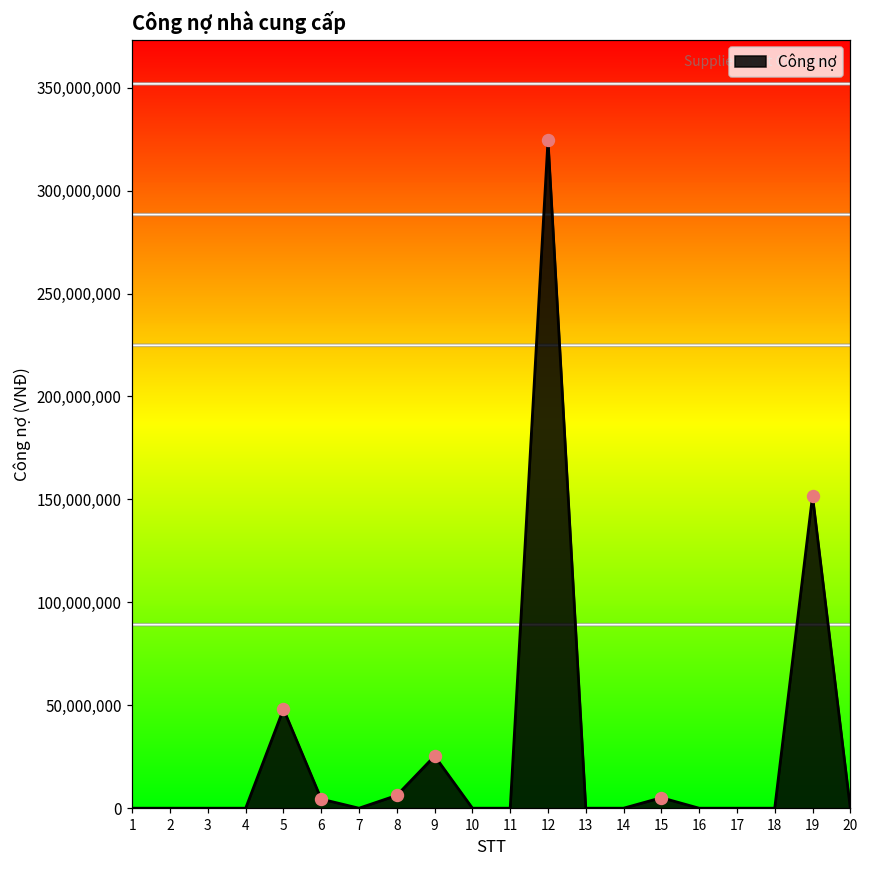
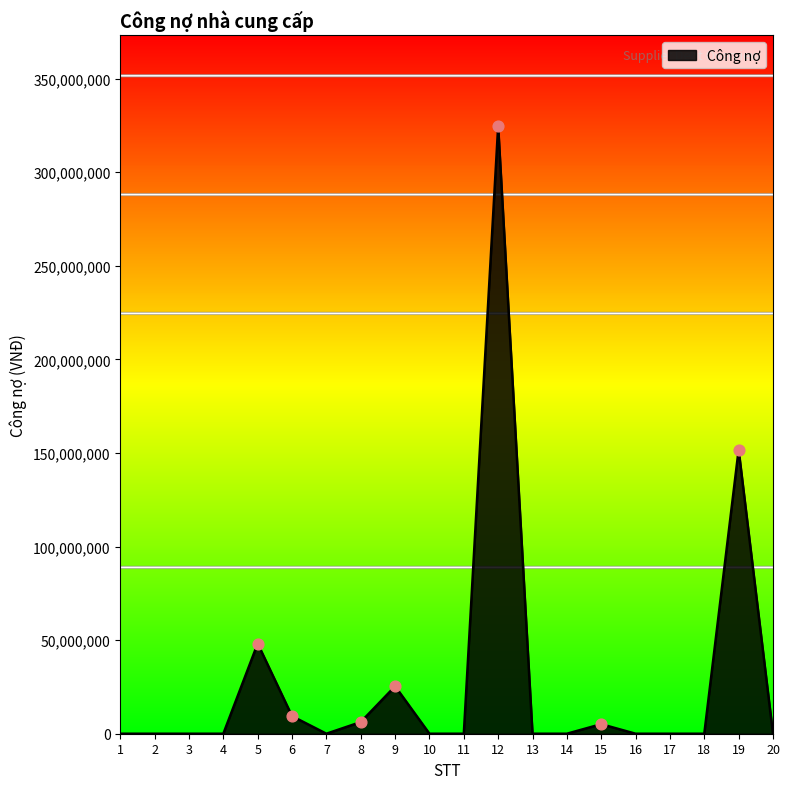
Công nợ, 6: 4,000,000 -> 9,000,000
